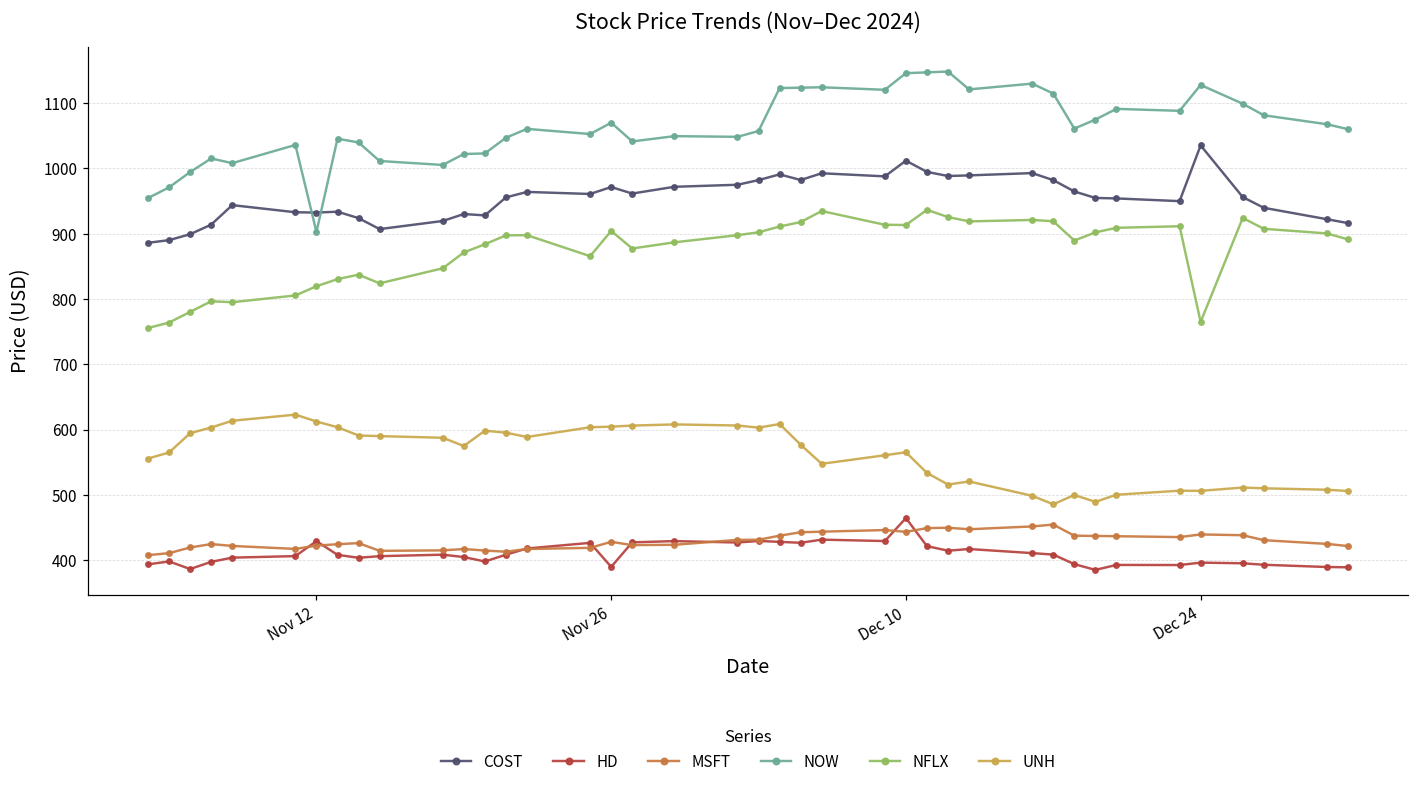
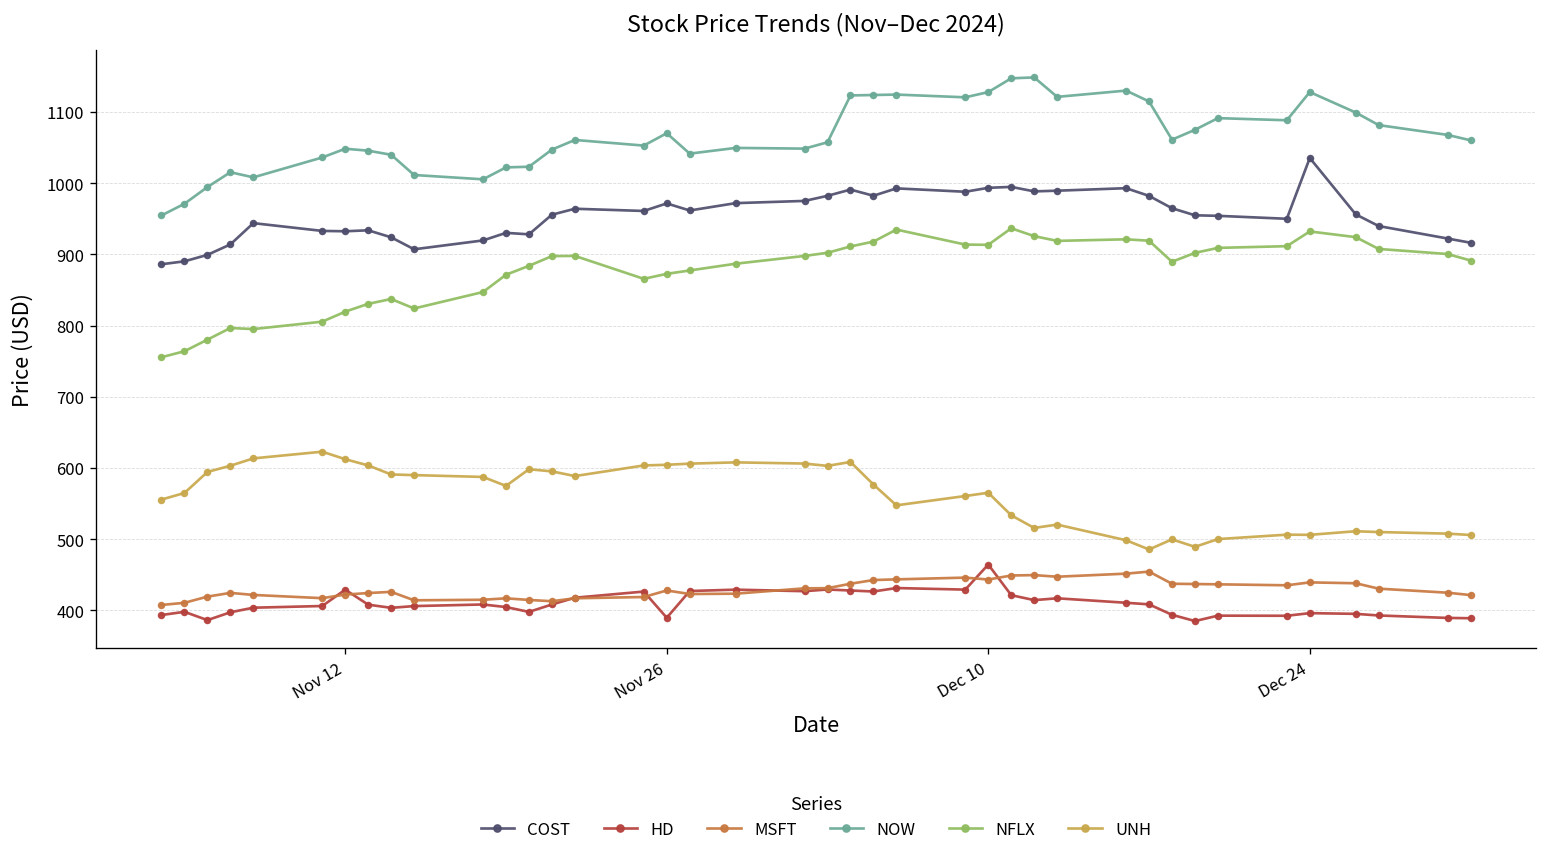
NOW, Nov 12: 900 -> 1050
NFLX, Nov 26: 900 -> 870
COST, Dec 10: 1010 -> 990
NOW, Dec 10: 1150 -> 1130
NFLX, Dec 24: 760 -> 930
